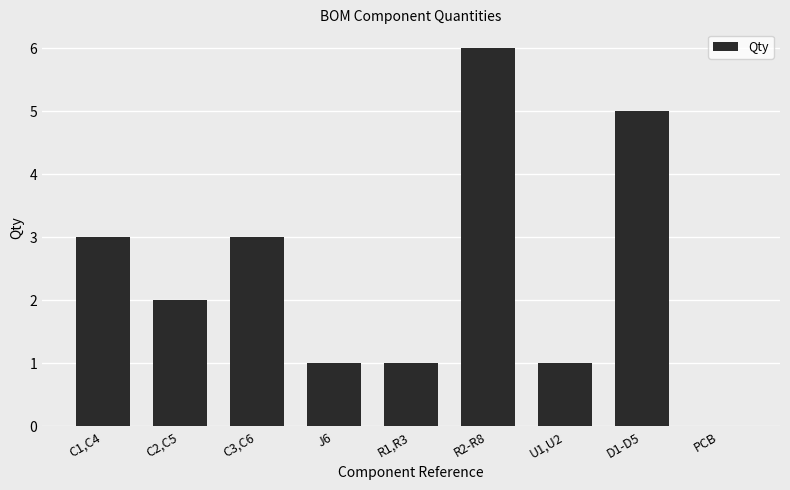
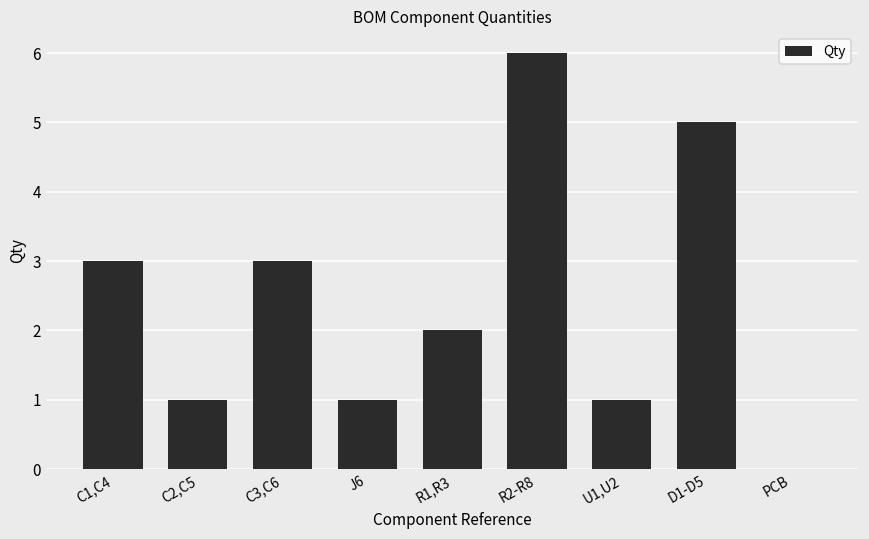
C2,C5: 2 -> 1
R1,R3: 1 -> 2
